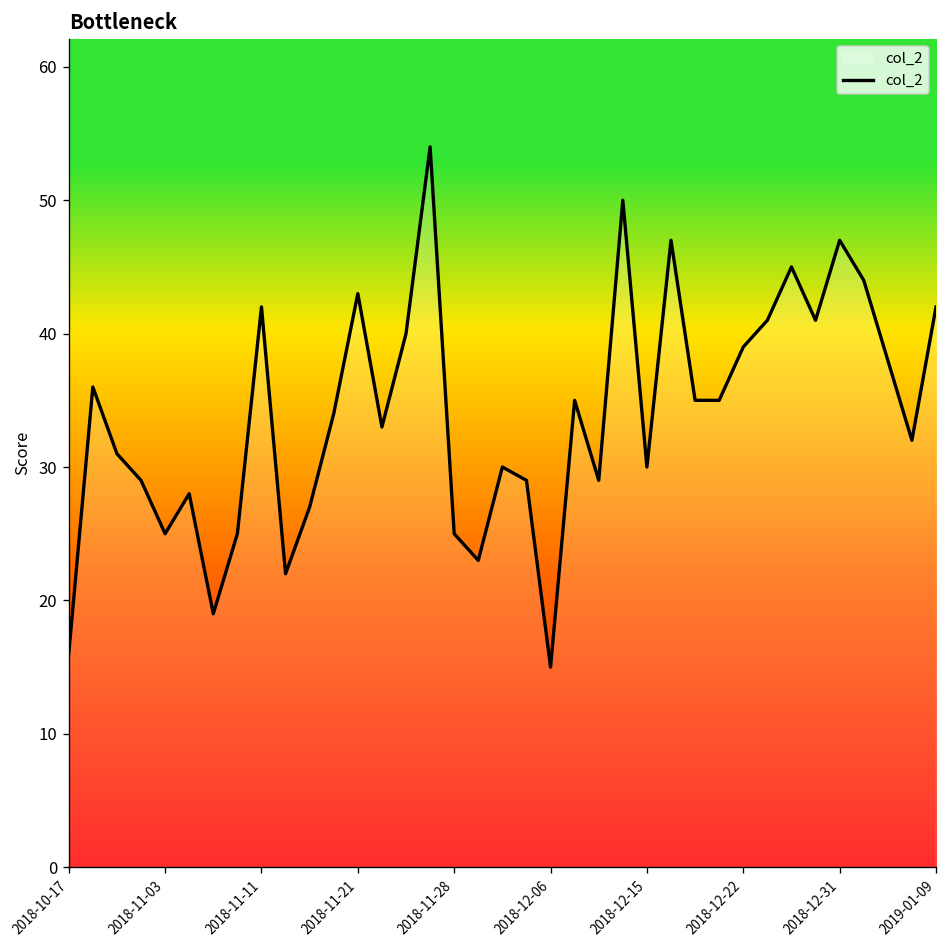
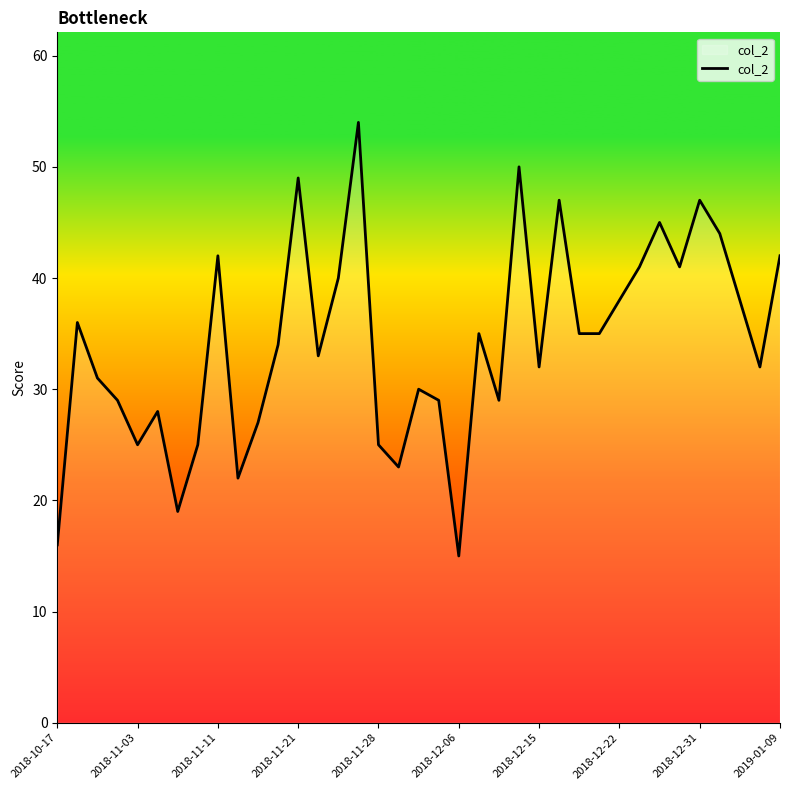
2018-11-21: 43 -> 49
2018-12-15: 30 -> 32
2018-12-22: 39 -> 38
